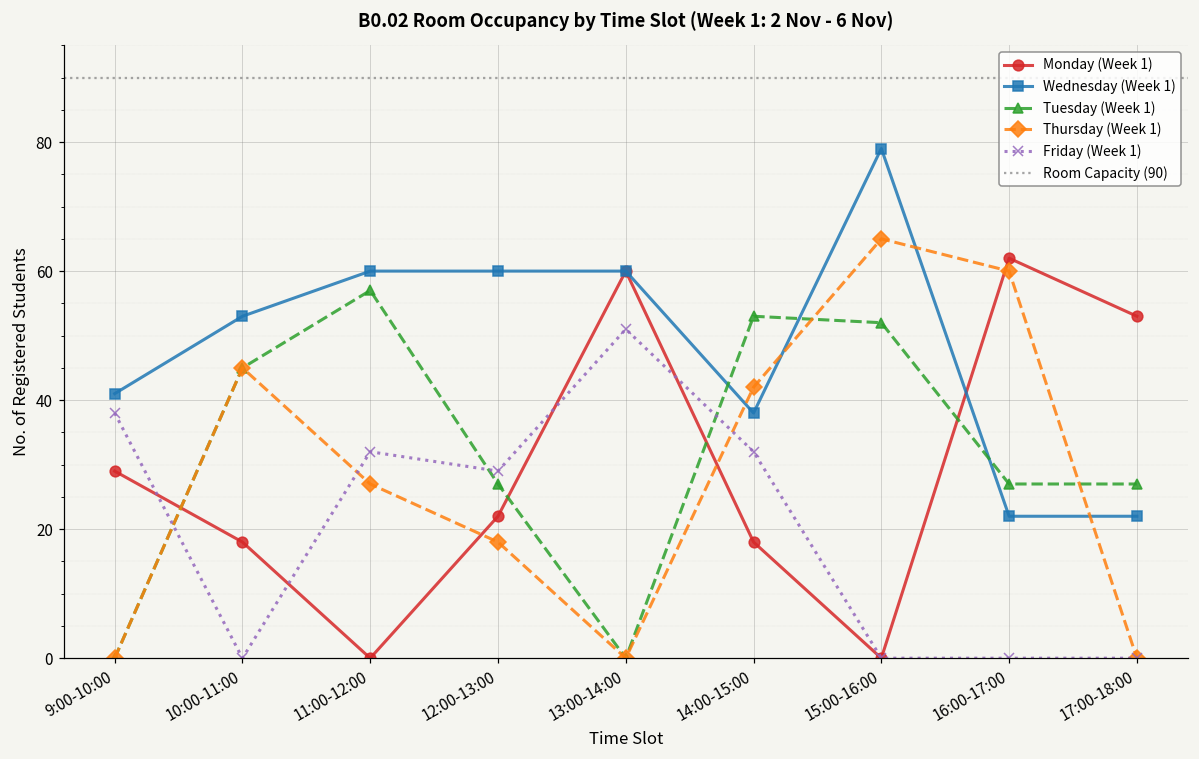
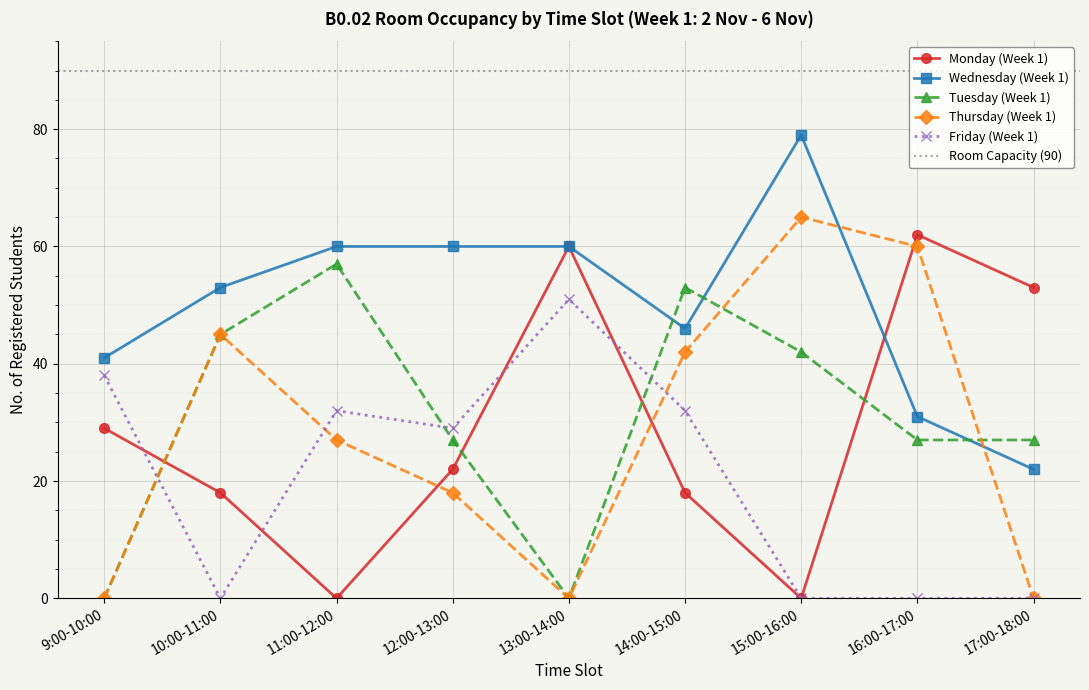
Wednesday (Week 1), 14:00-15:00: 38 -> 46
Tuesday (Week 1), 15:00-16:00: 52 -> 42
Wednesday (Week 1), 16:00-17:00: 22 -> 31
